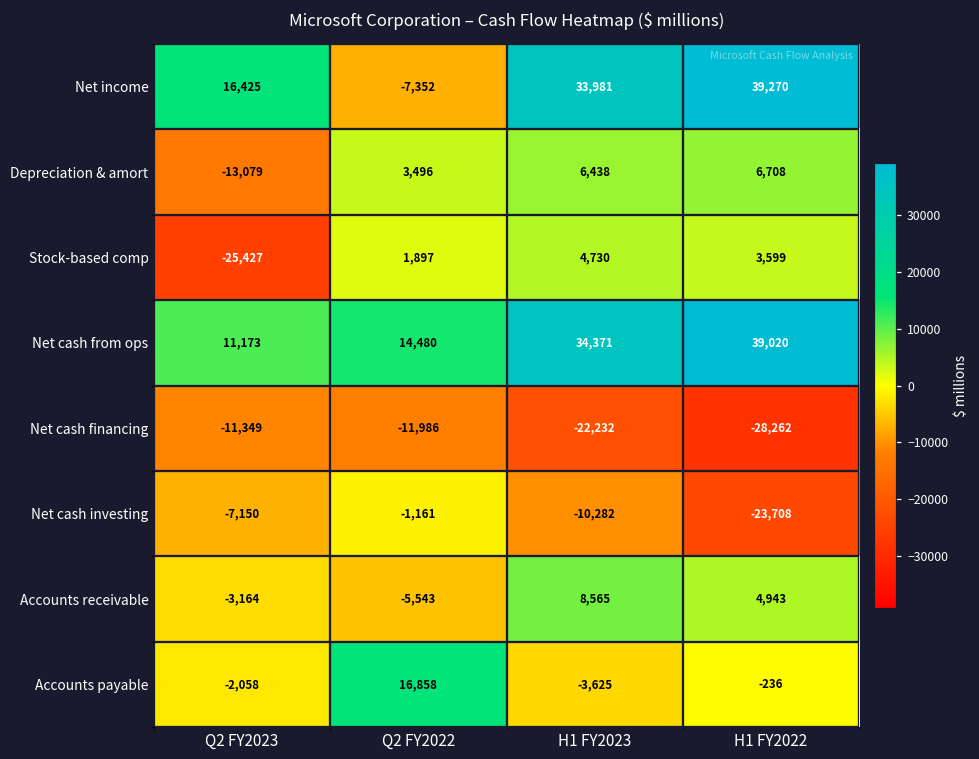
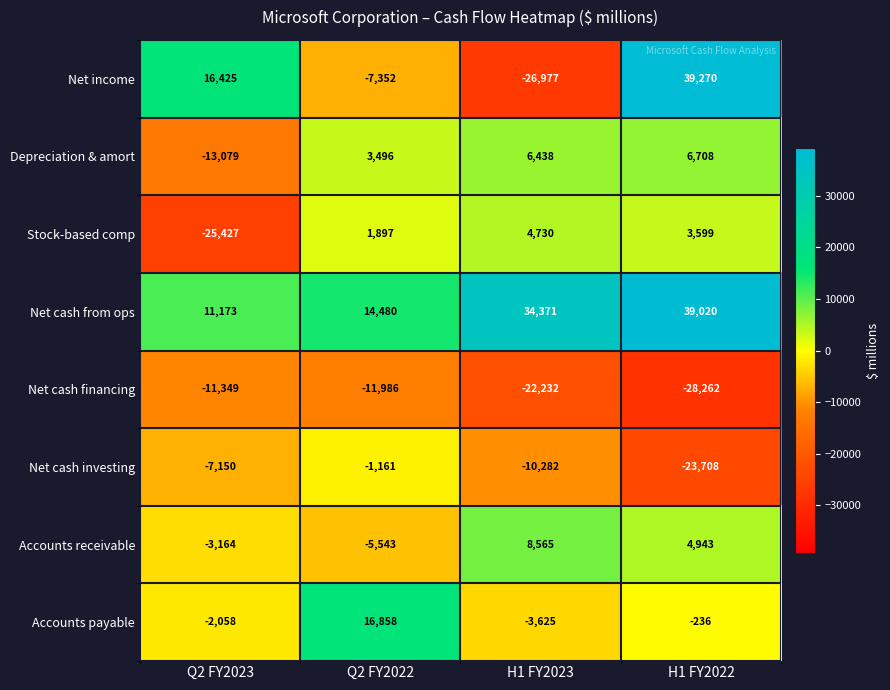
Net income, H1 FY2023: 33,981 -> -26,977
